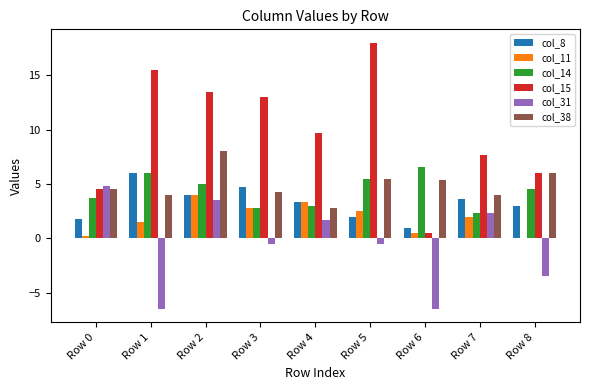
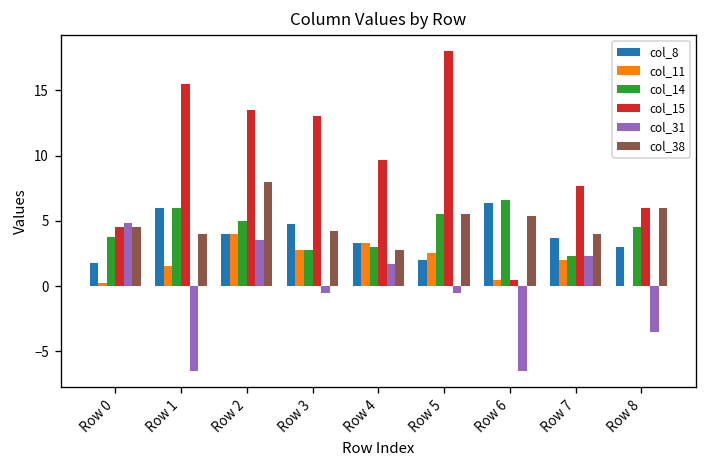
col_8, Row 6: 1.0 -> 6.4
